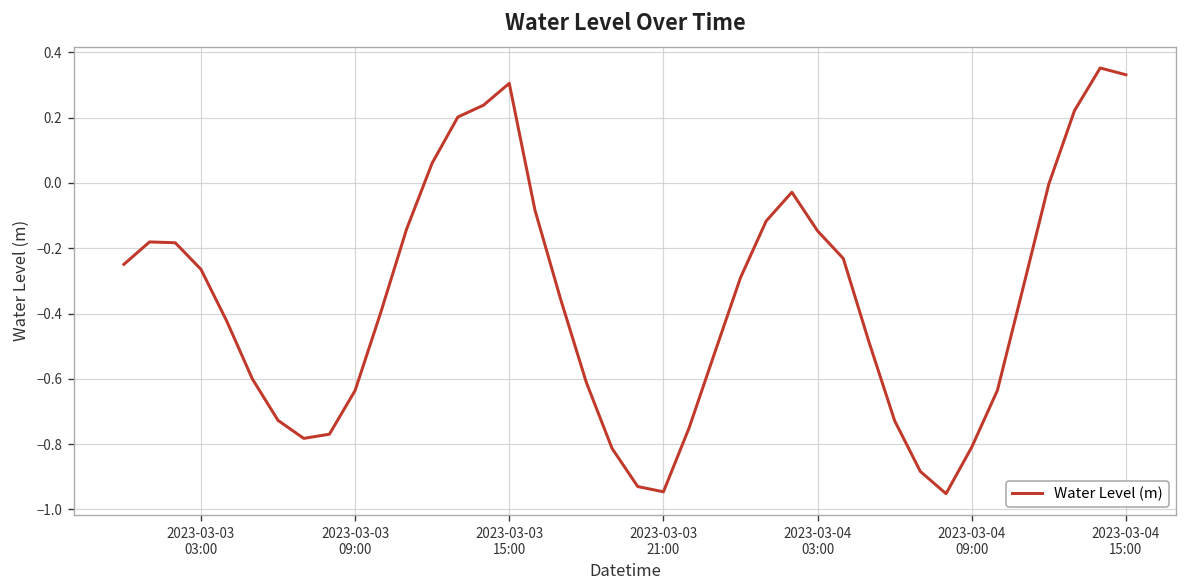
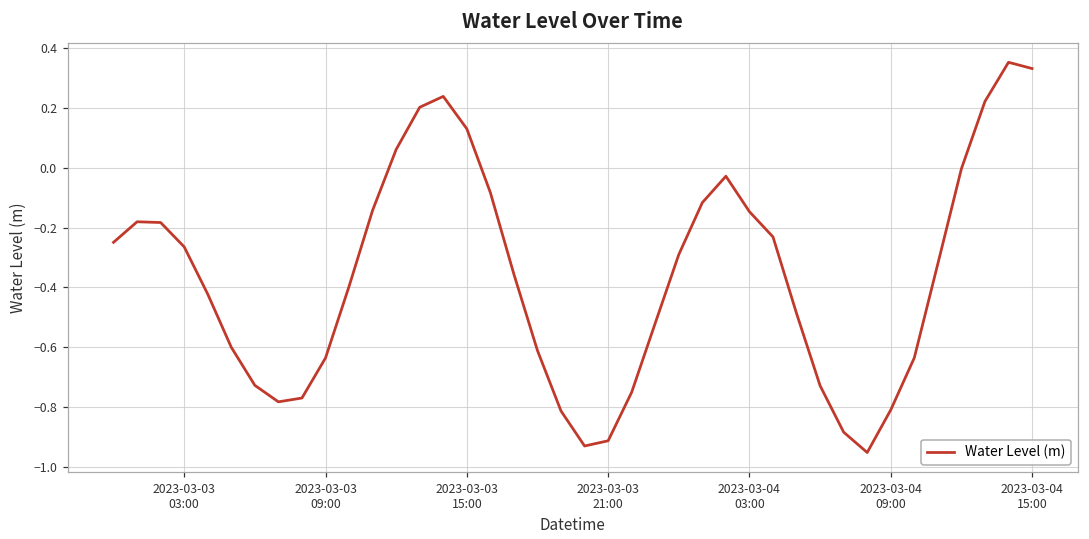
2023-03-03 15:00: 0.30 -> 0.13
2023-03-03 21:00: -0.95 -> -0.91
